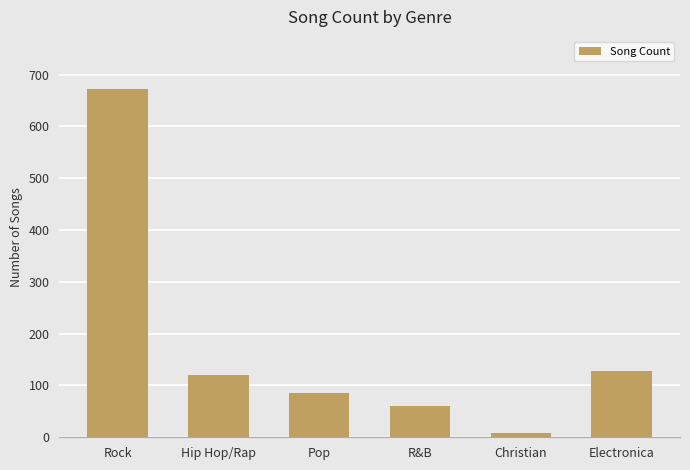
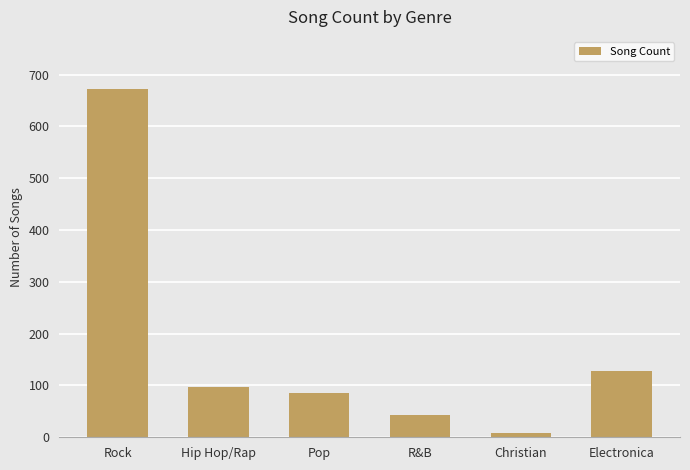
Hip Hop/Rap: 120 -> 100
R&B: 60 -> 40
